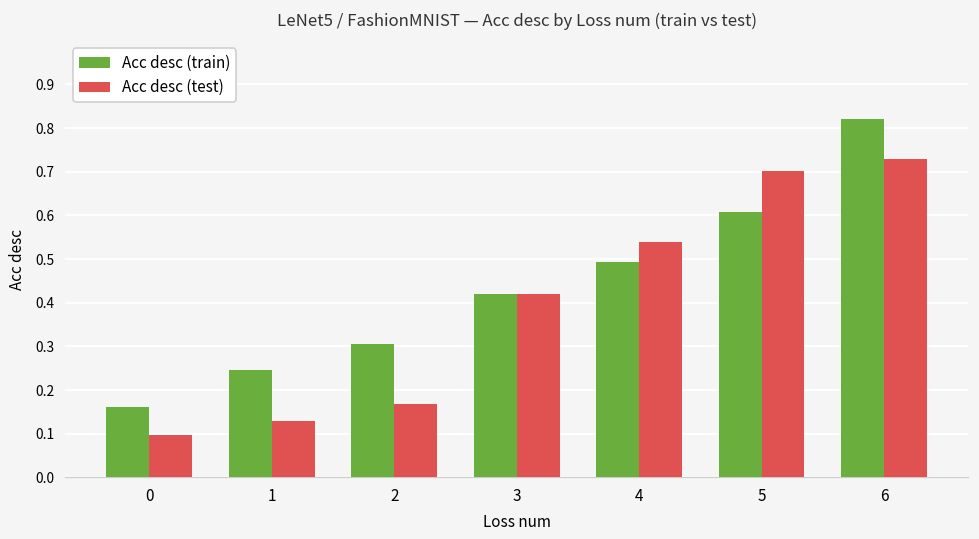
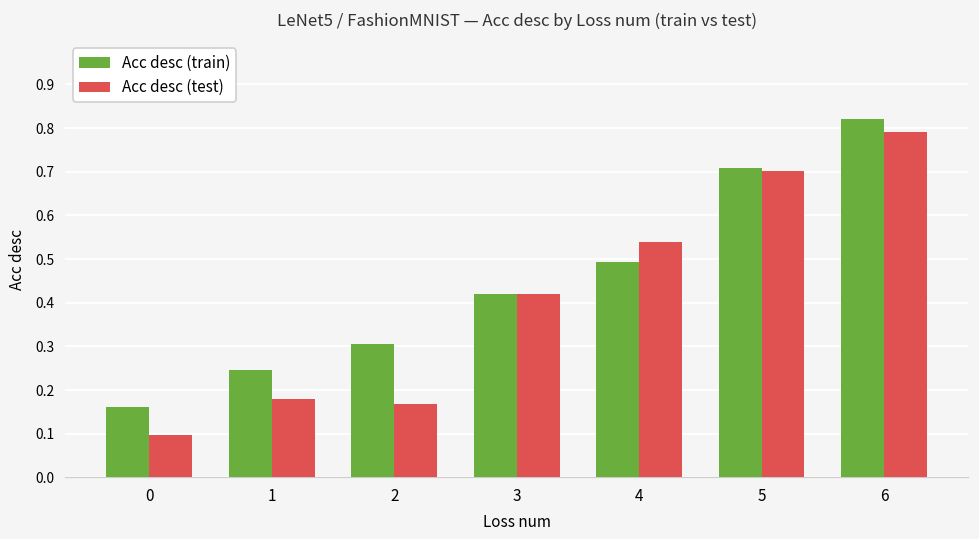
Acc desc (test), 1: 0.13 -> 0.18
Acc desc (train), 5: 0.61 -> 0.71
Acc desc (test), 6: 0.73 -> 0.79
